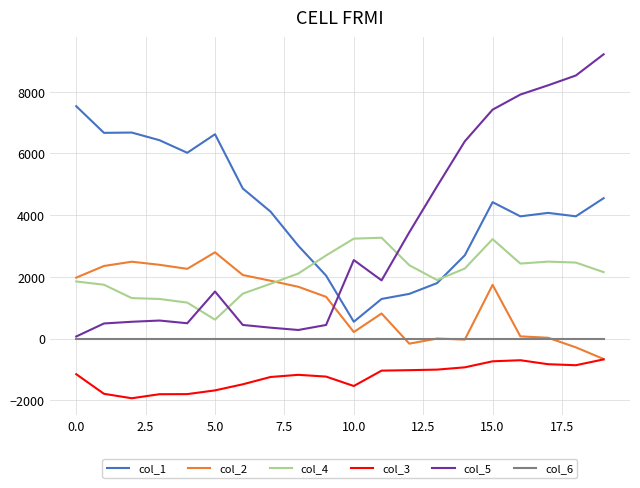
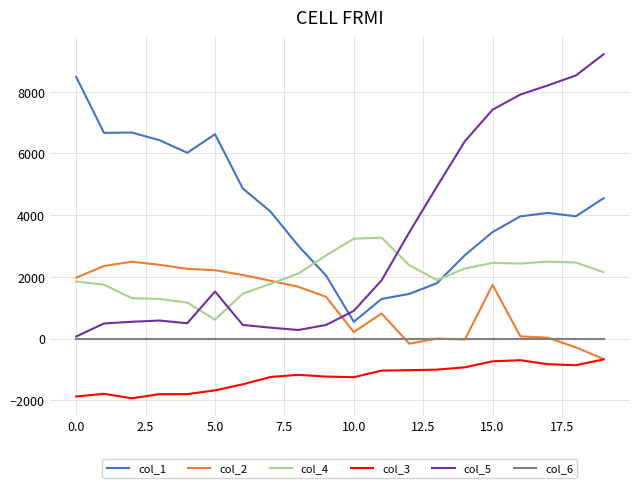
col_1, 0.0: 7500 -> 8500
col_3, 0.0: -1200 -> -1900
col_2, 5.0: 2800 -> 2200
col_3, 10.0: -1500 -> -1300
col_5, 10.0: 2500 -> 900
col_1, 15.0: 4400 -> 3500
col_4, 15.0: 3200 -> 2500
